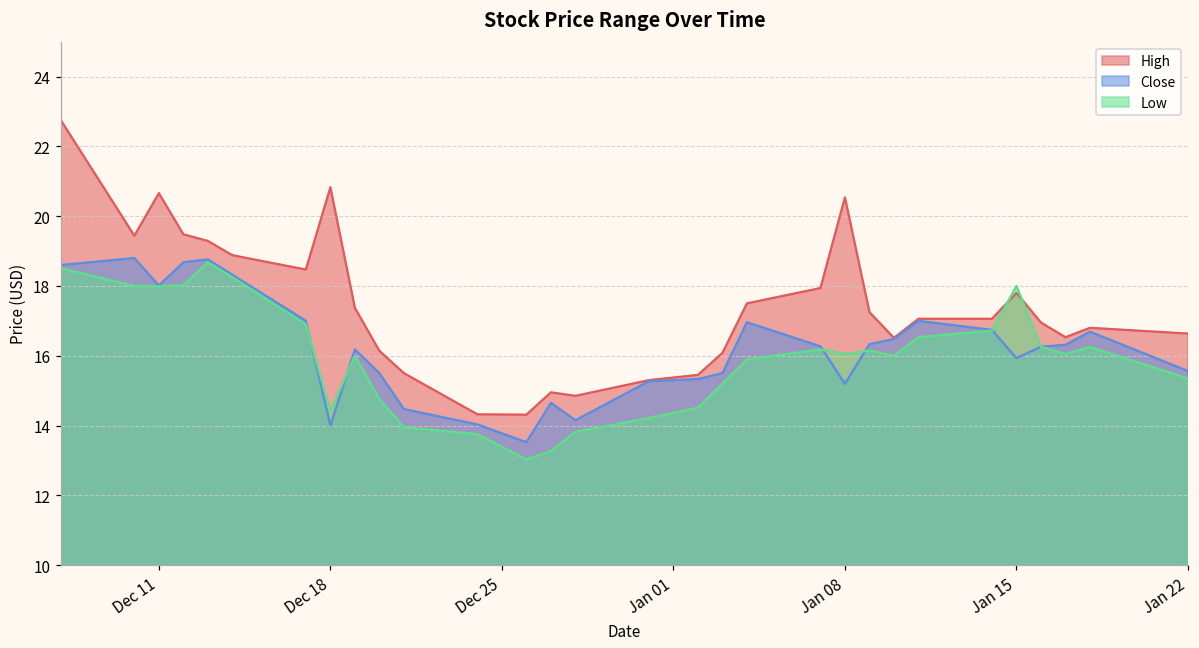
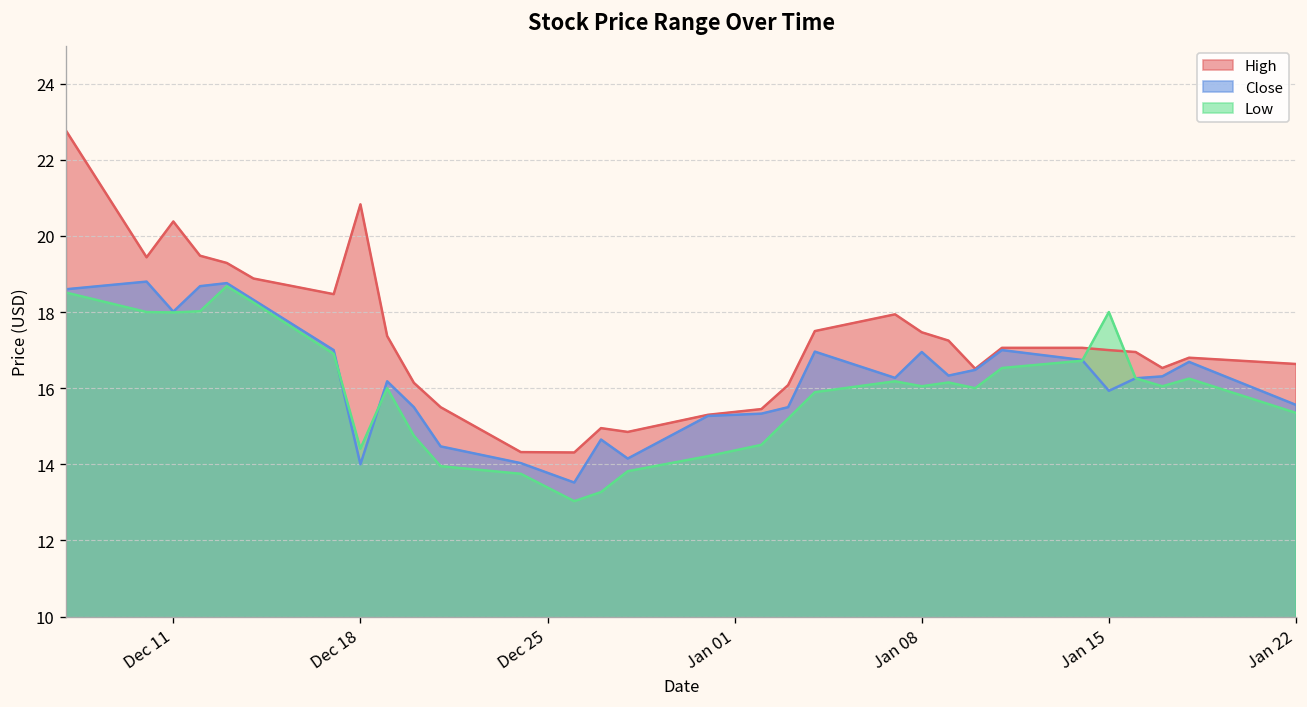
High, Dec 11: 20.7 -> 20.4
High, Jan 08: 20.5 -> 17.5
Close, Jan 08: 15.2 -> 17.0
High, Jan 15: 17.8 -> 17.0
